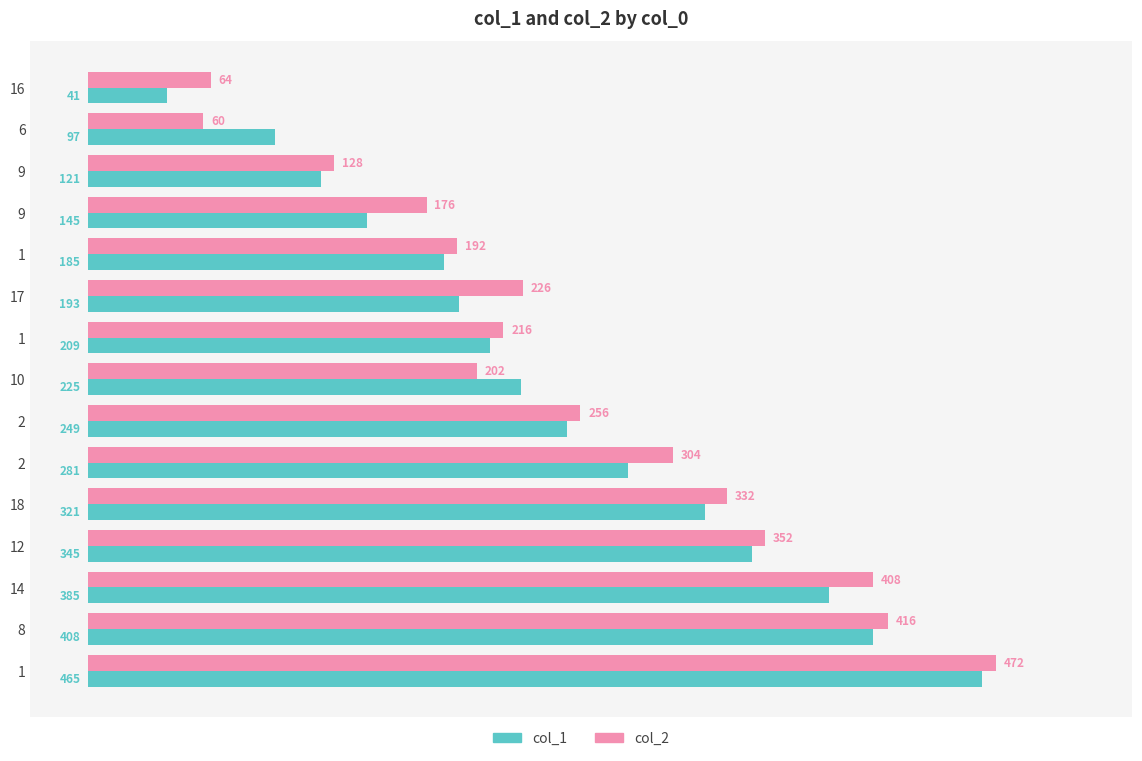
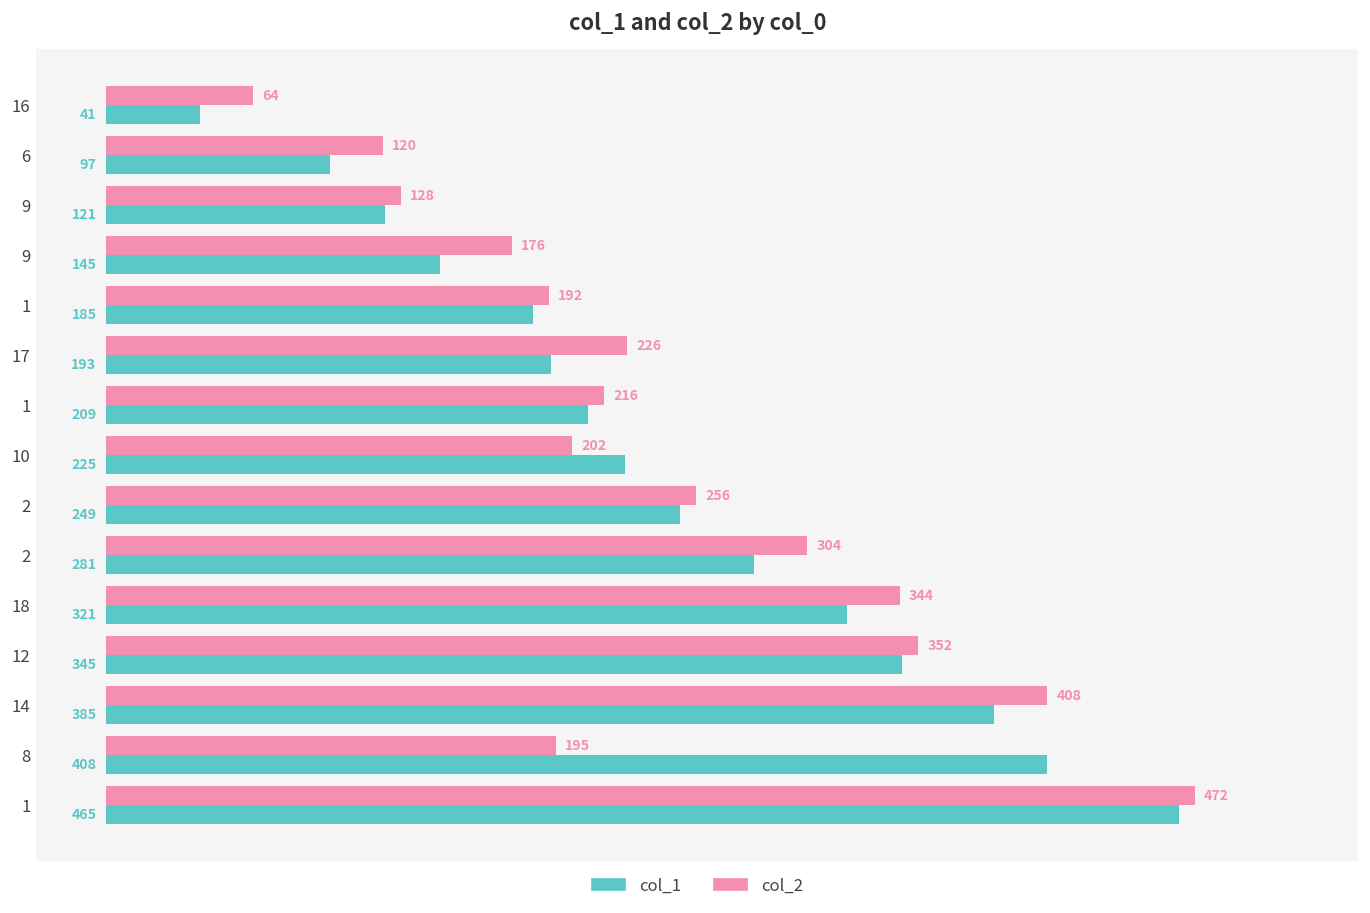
col_2, 6: 60 -> 120
col_2, 18: 332 -> 344
col_2, 8: 416 -> 195
